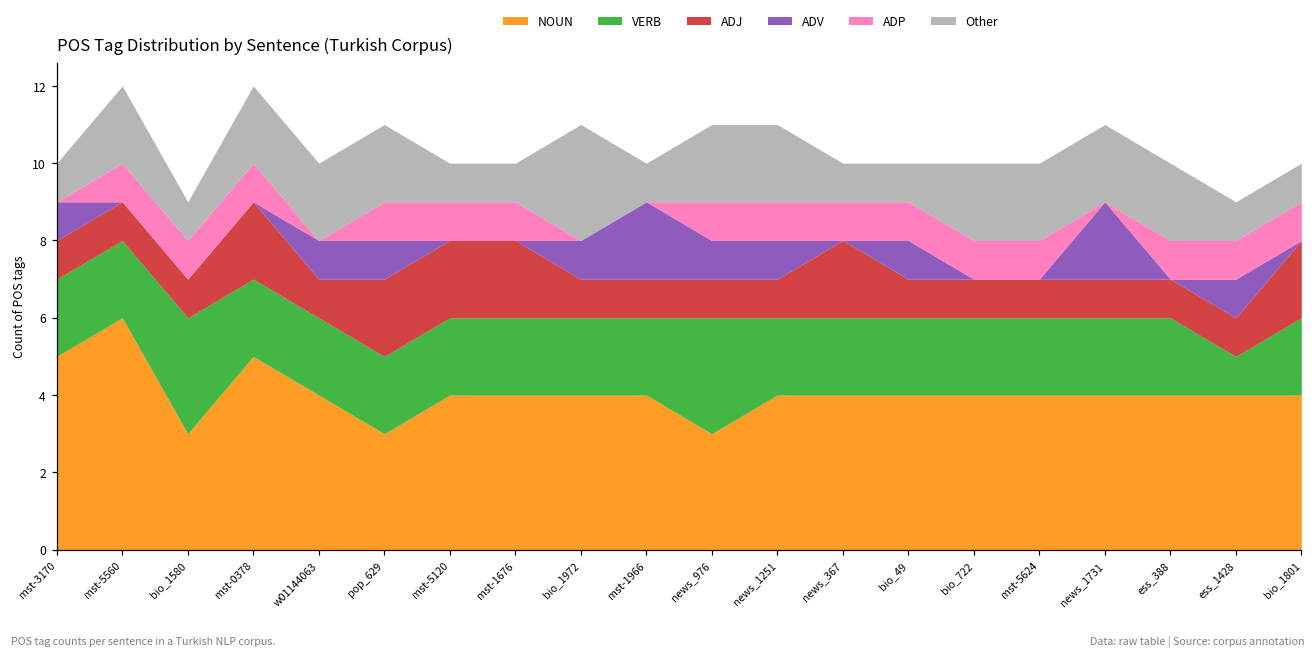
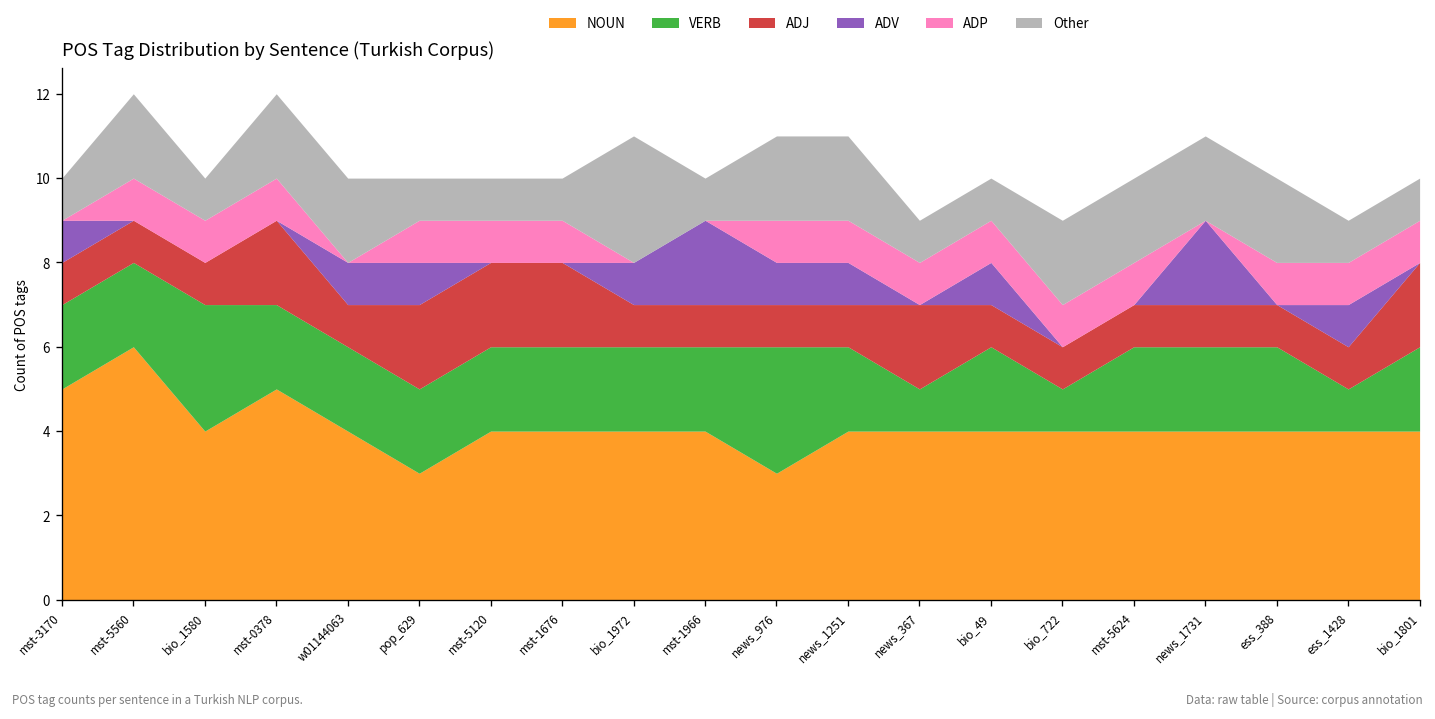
NOUN, bio_1580: 3 -> 4
Other, pop_629: 2 -> 1
VERB, news_367: 2 -> 1
VERB, bio_722: 2 -> 1
